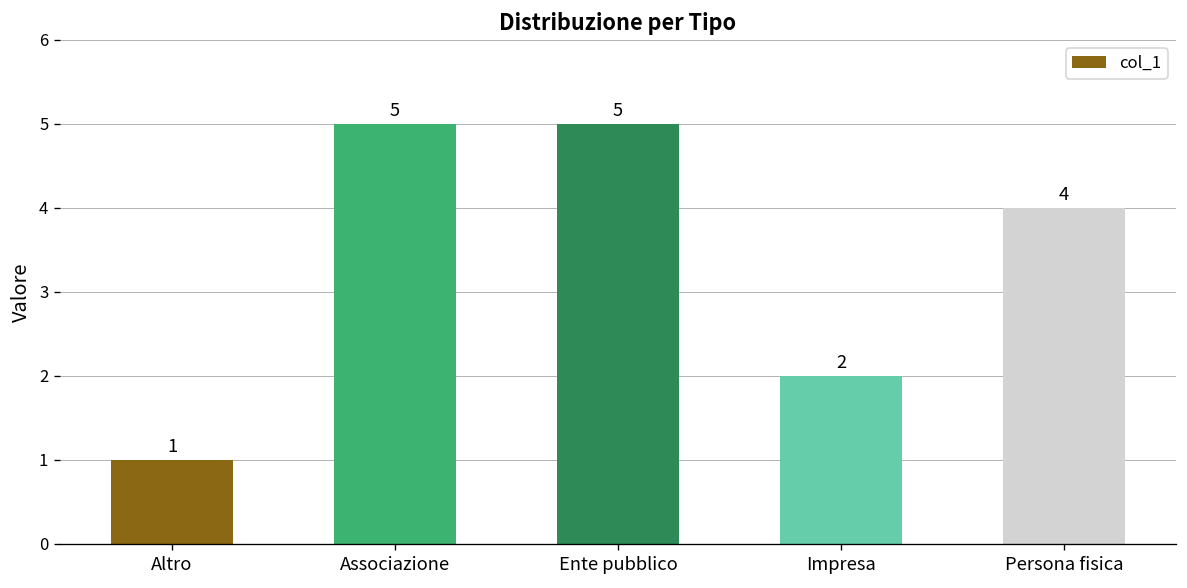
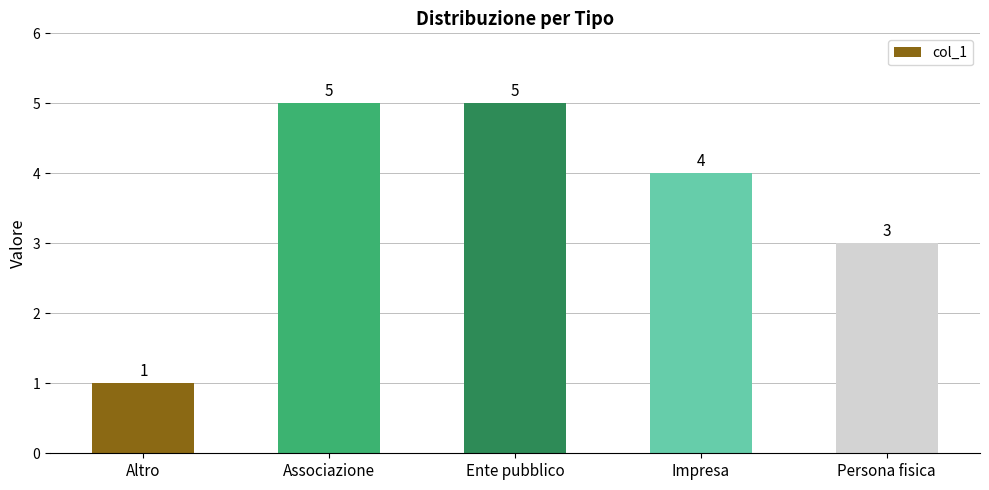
Impresa: 2 -> 4
Persona fisica: 4 -> 3
